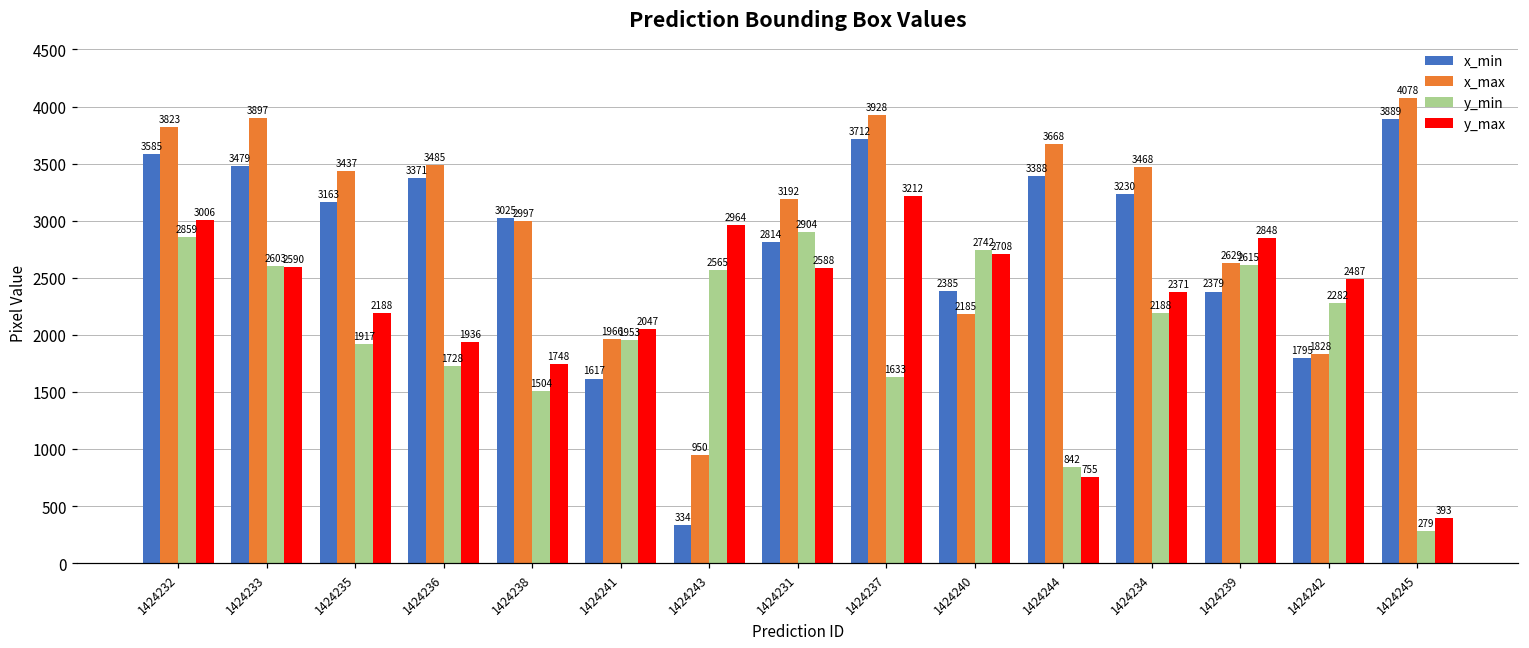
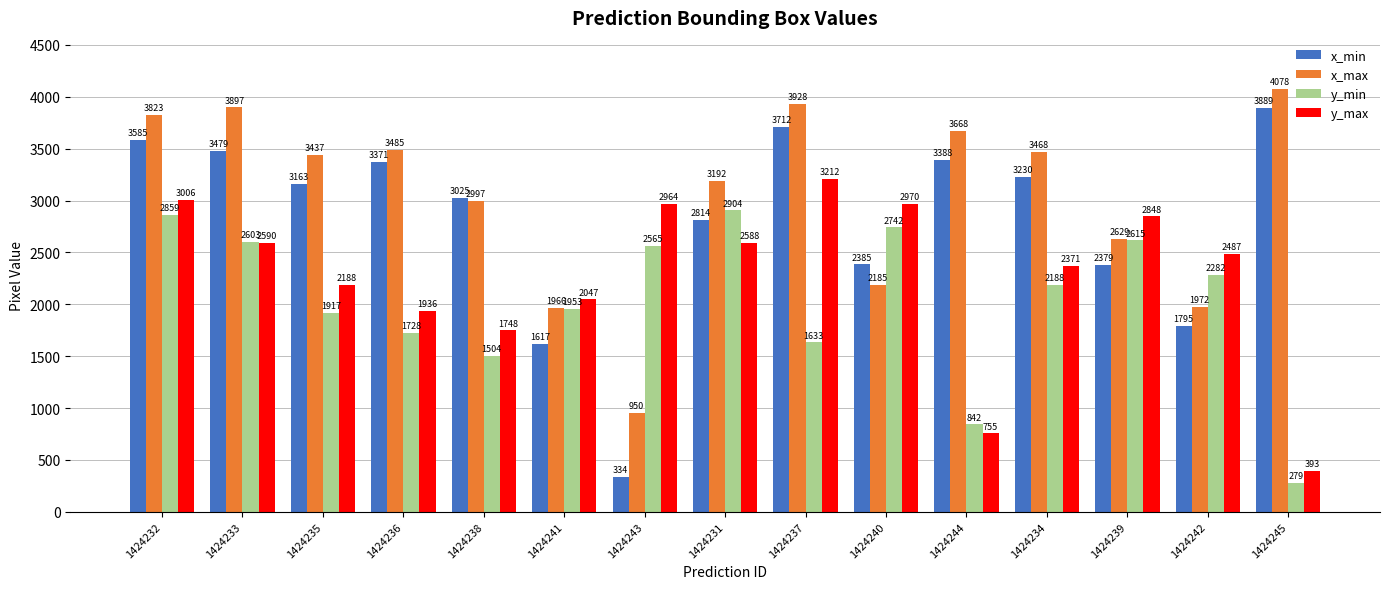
y_max, 1424240: 2708 -> 2970
x_max, 1424242: 1828 -> 1972
